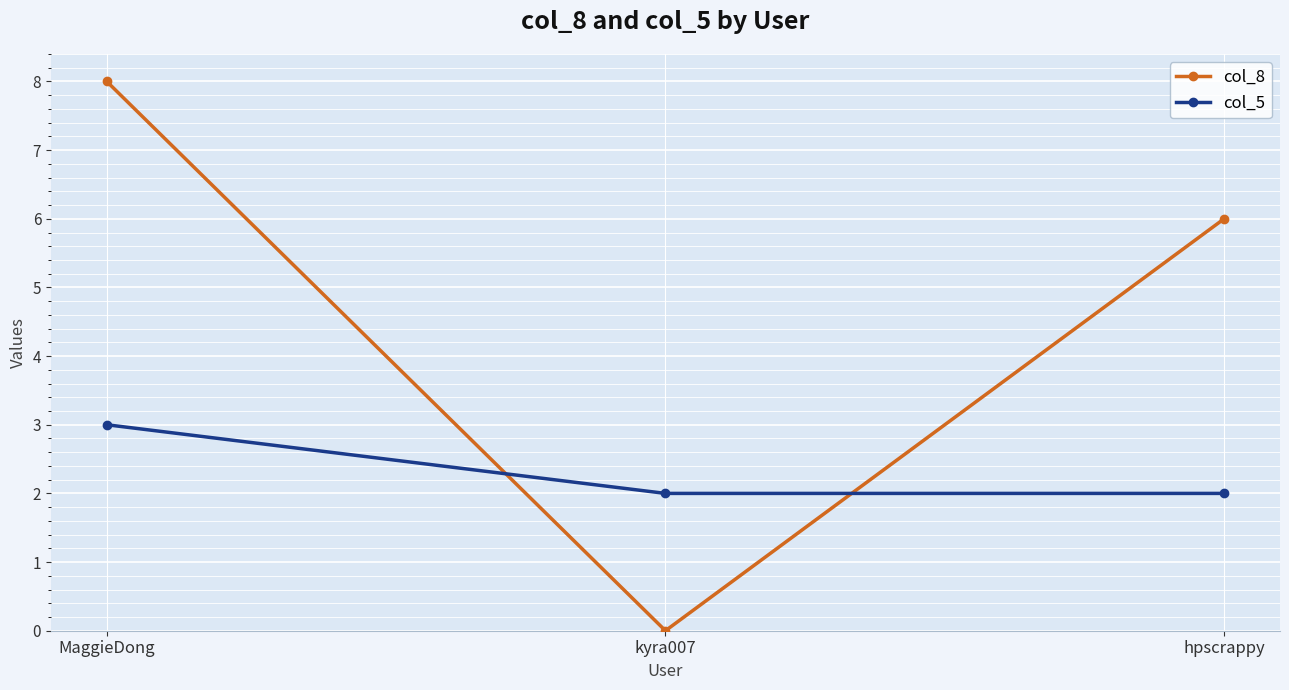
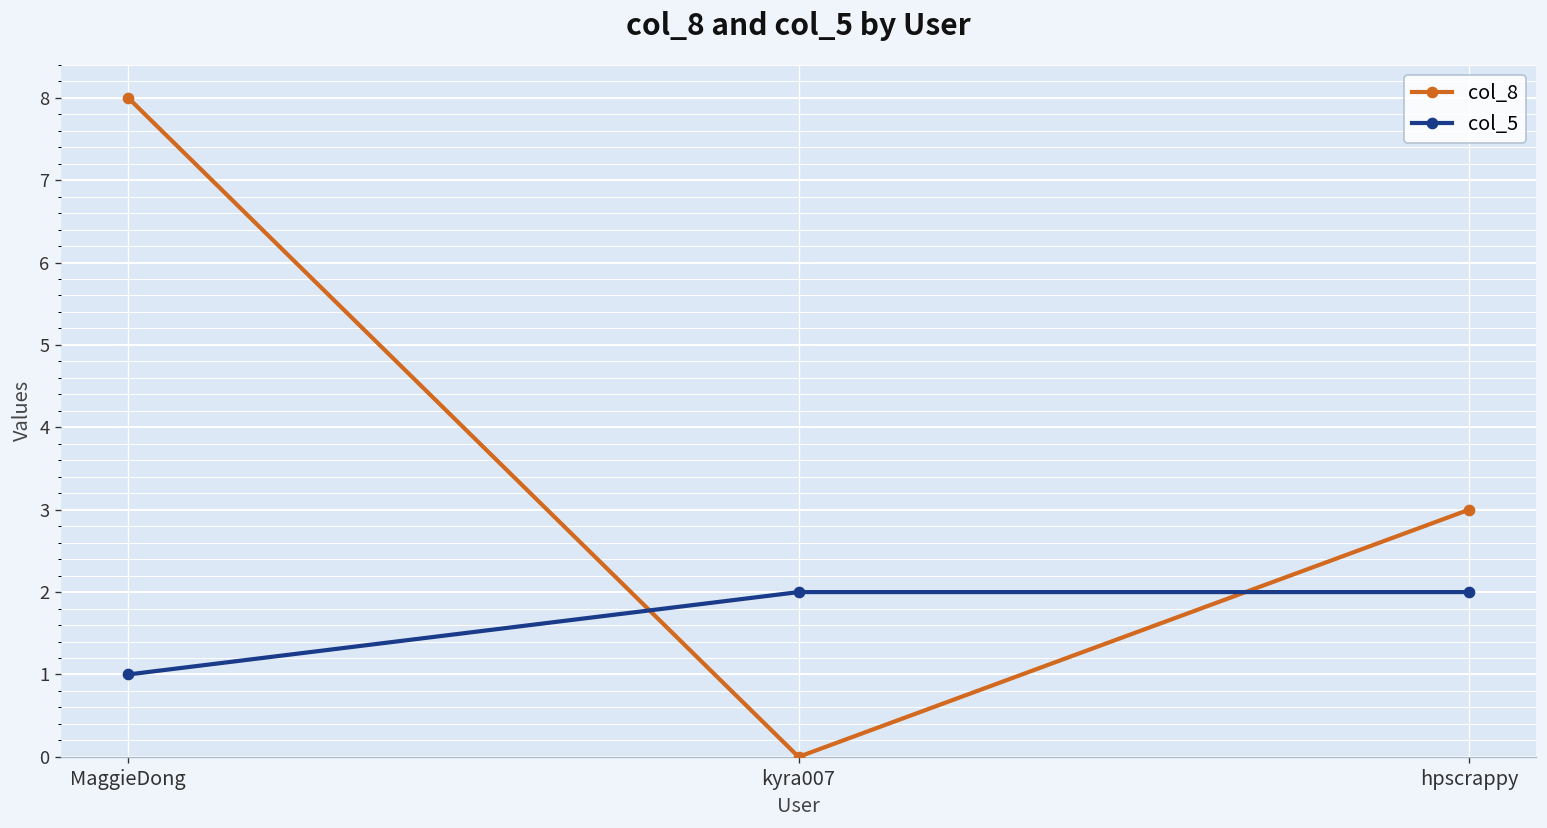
col_5, MaggieDong: 3 -> 1
col_8, hpscrappy: 6 -> 3
